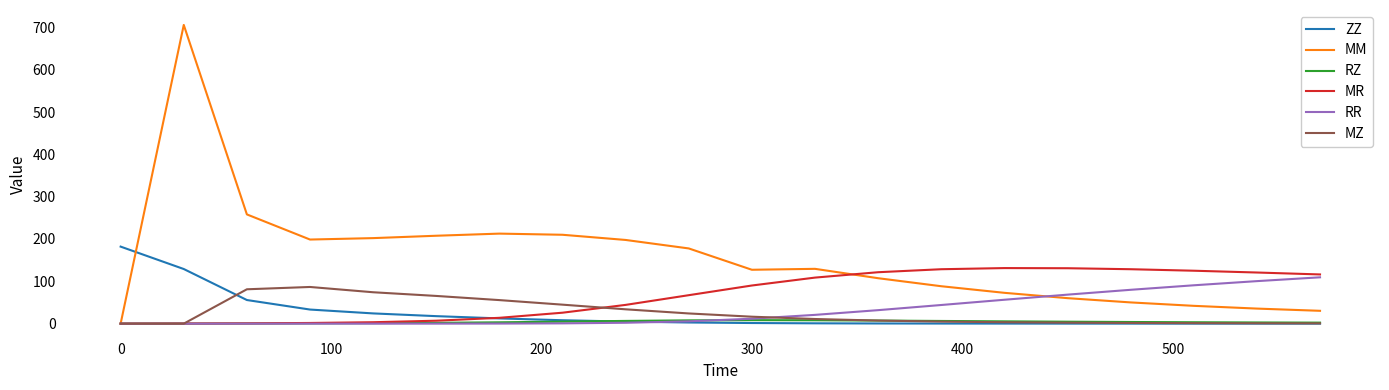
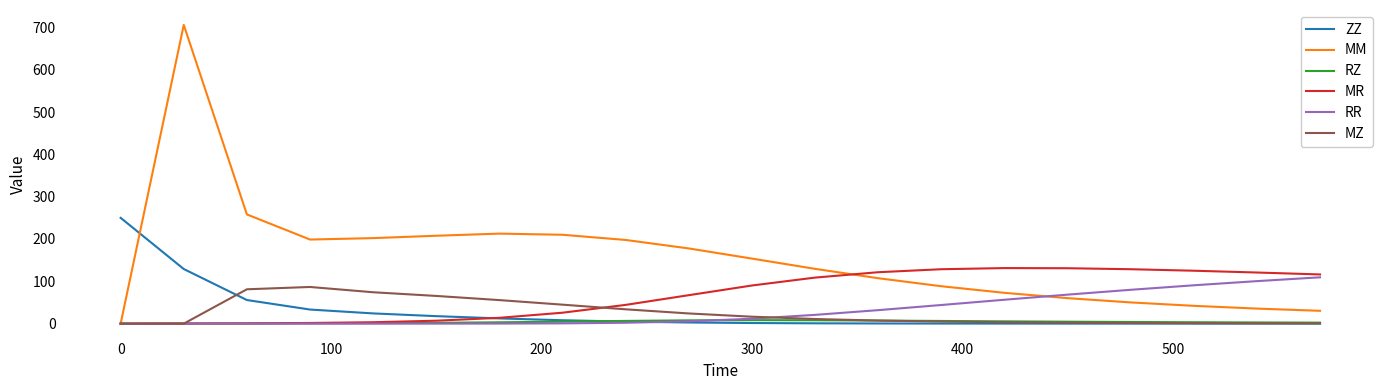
ZZ, 0: 180 -> 250
MM, 300: 130 -> 150
